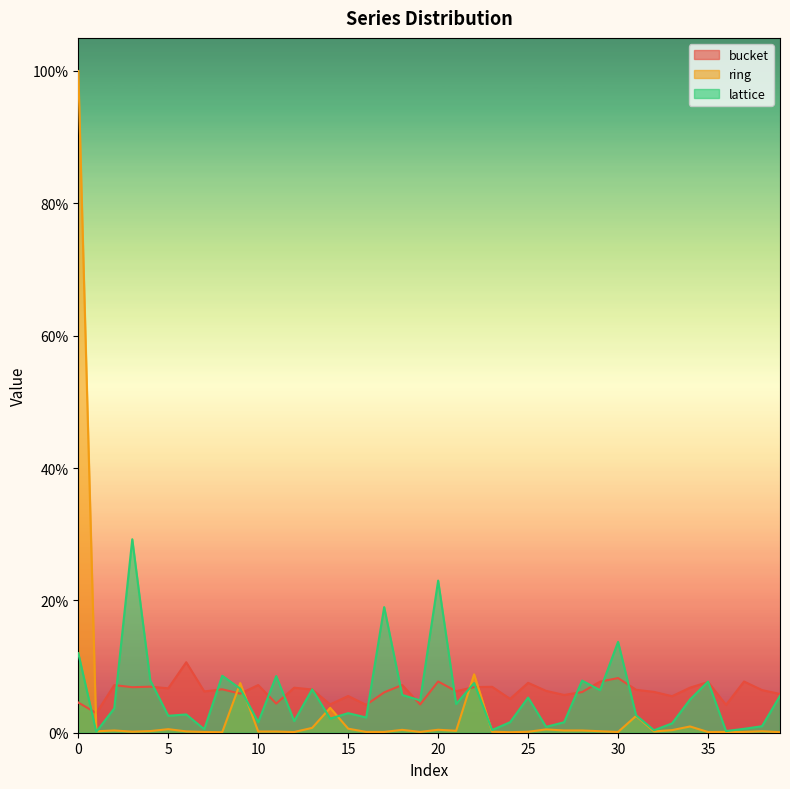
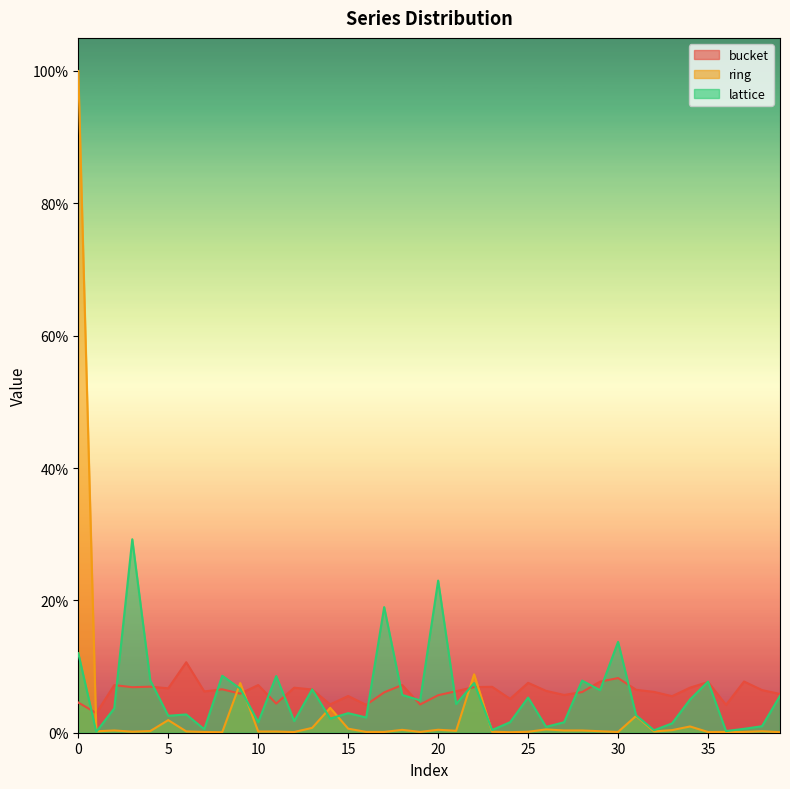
ring, 5: 1% -> 2%
bucket, 20: 8% -> 6%
